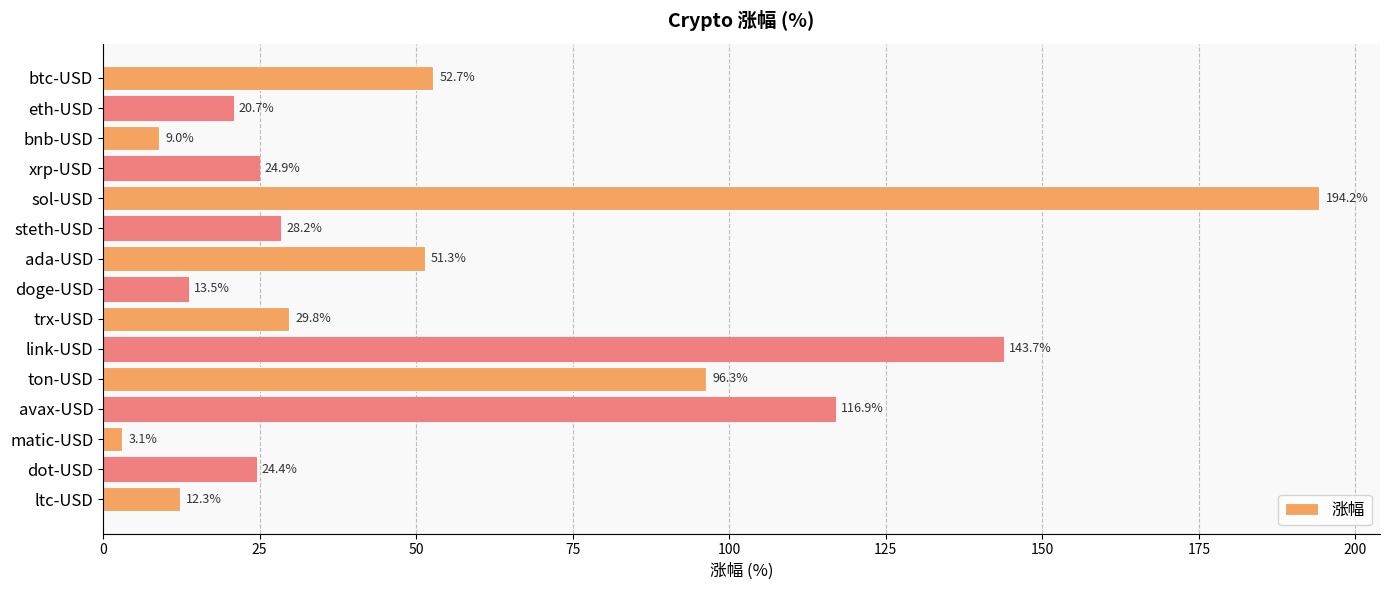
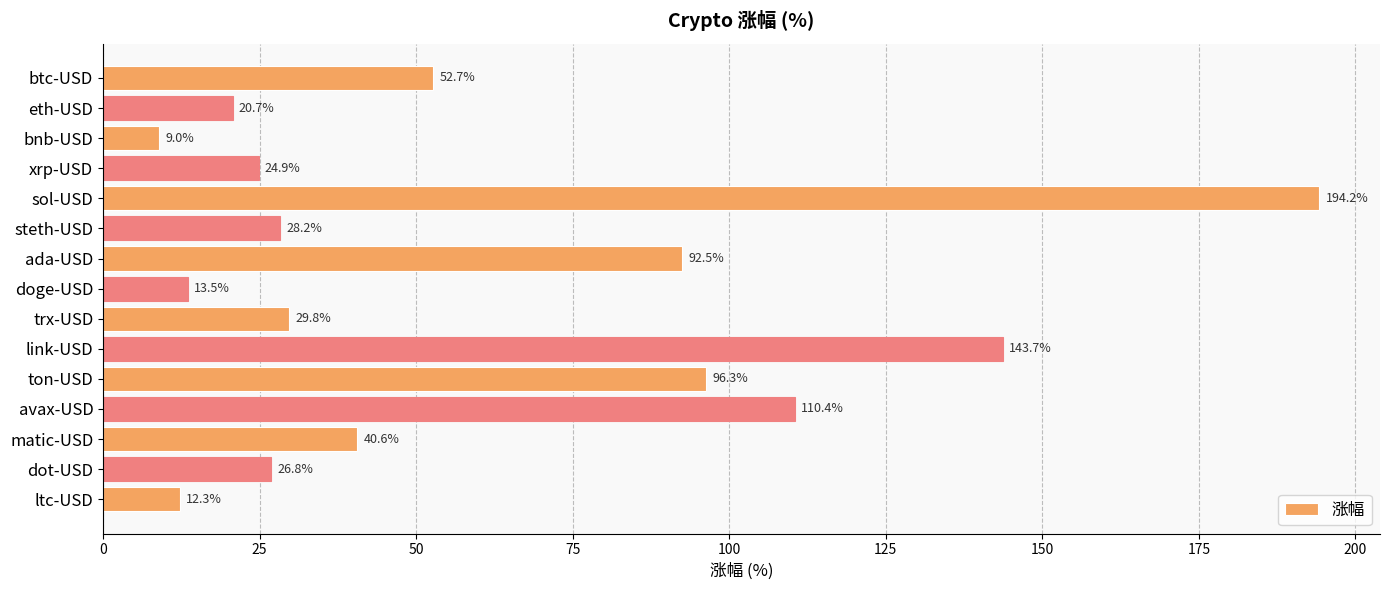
ada-USD: 51.3% -> 92.5%
avax-USD: 116.9% -> 110.4%
matic-USD: 3.1% -> 40.6%
dot-USD: 24.4% -> 26.8%
